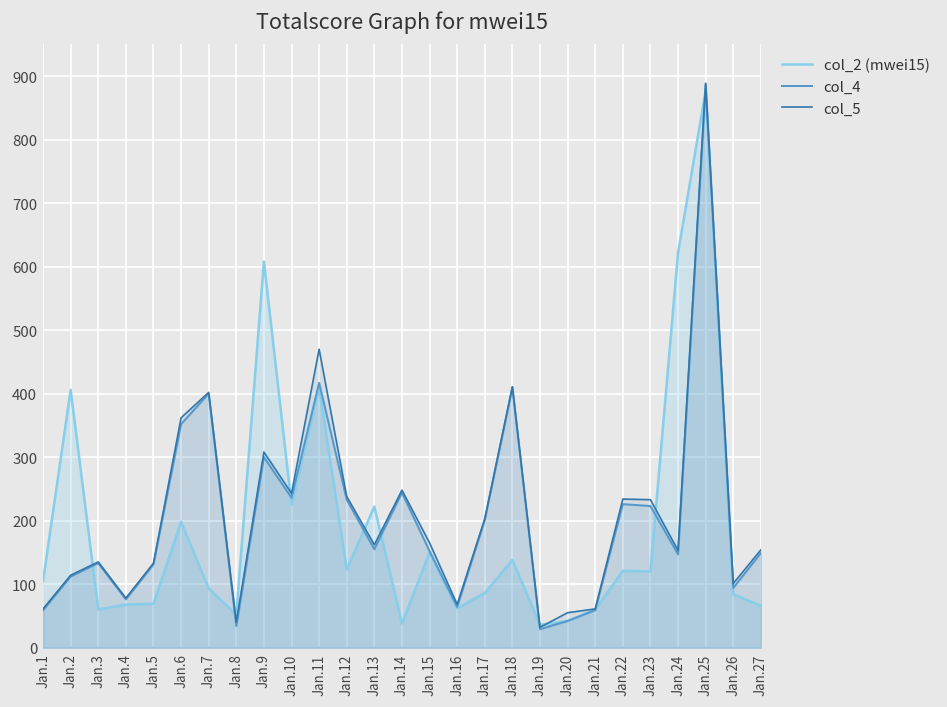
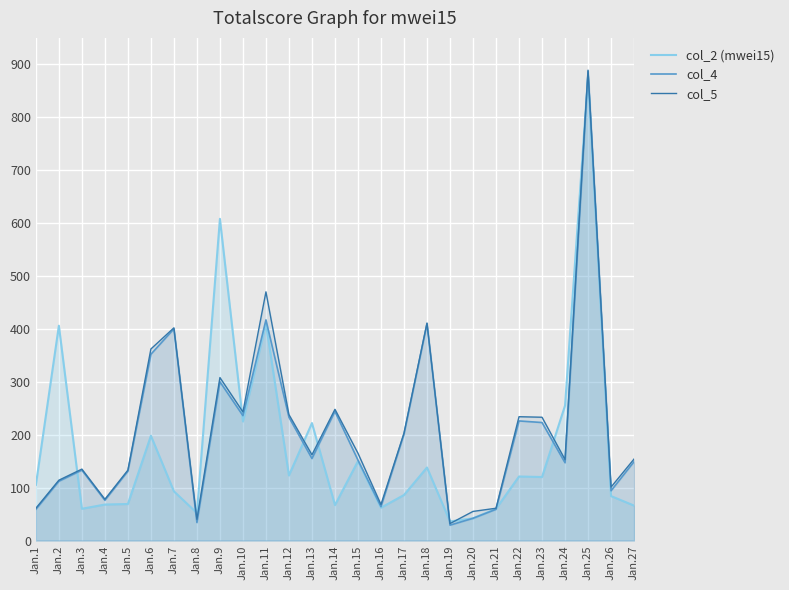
col_2 (mwei15), Jan.14: 40 -> 70
col_2 (mwei15), Jan.24: 620 -> 260
